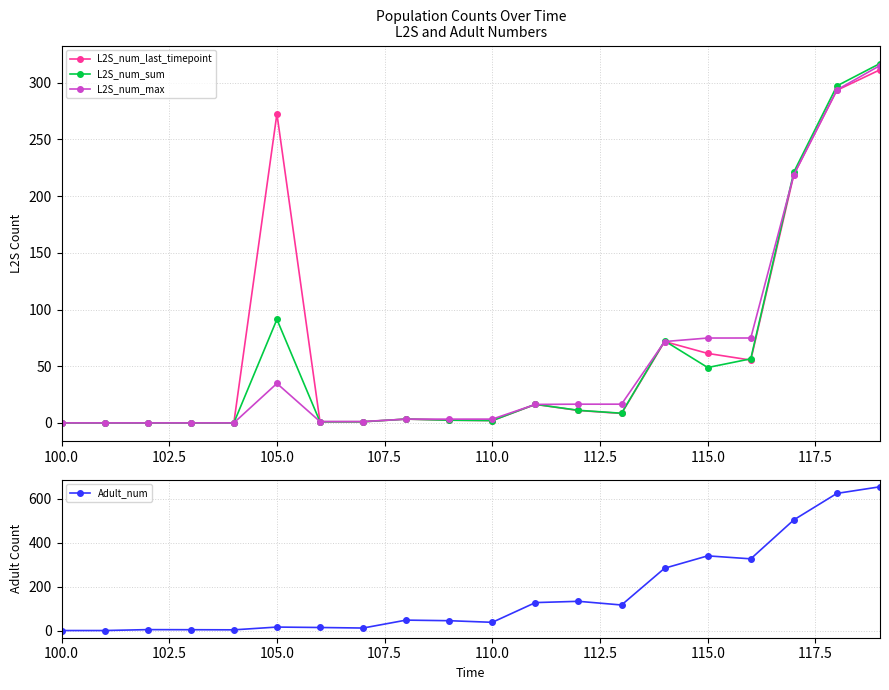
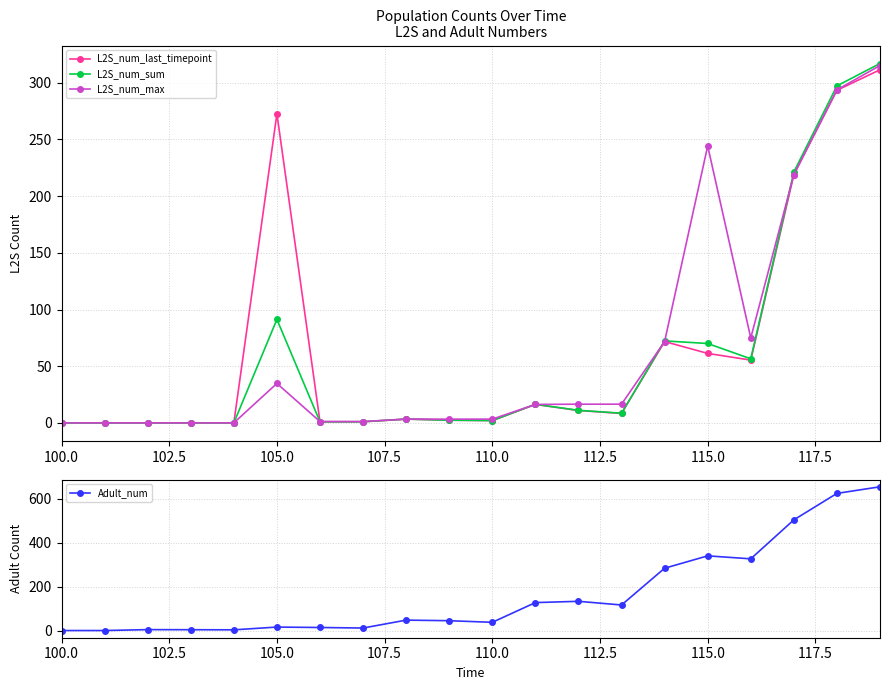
Population Counts Over Time L2S and Adult Numbers, L2S_num_sum, 115.0: 49 -> 70
Population Counts Over Time L2S and Adult Numbers, L2S_num_max, 115.0: 75 -> 244
